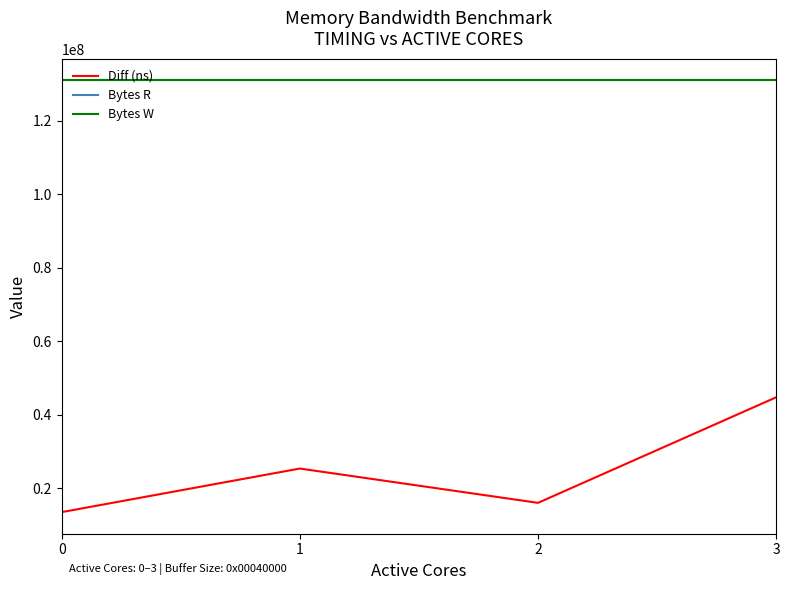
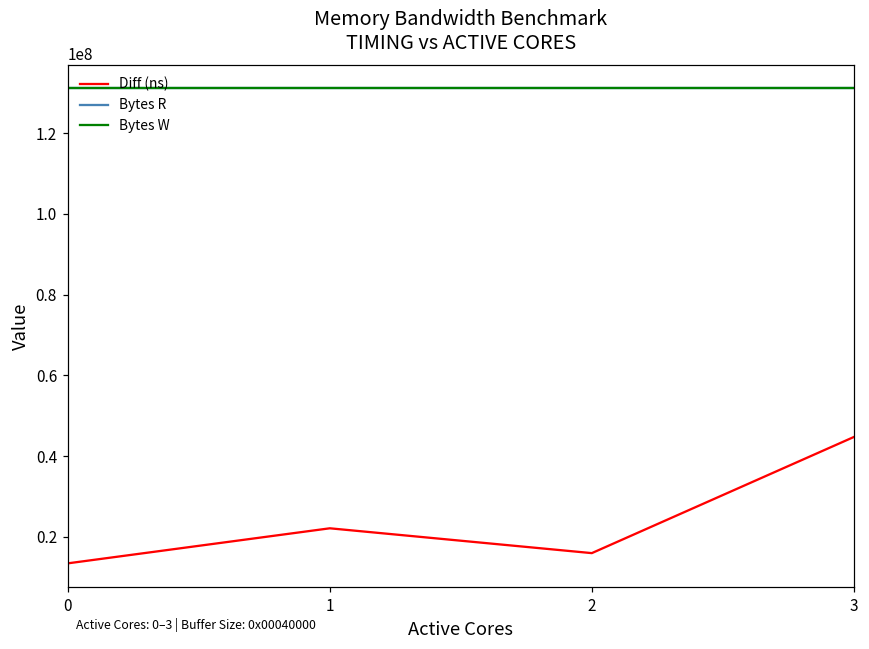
Diff (ns), 1: 25000000 -> 22000000
